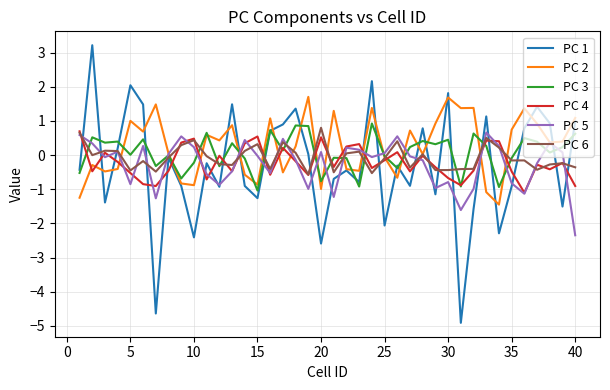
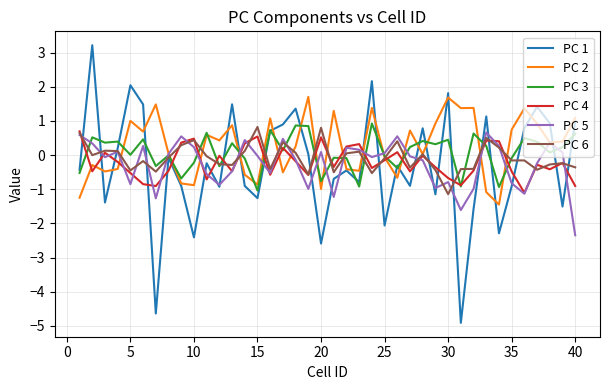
PC 6, 15: 0.3 -> 0.8
PC 6, 30: -0.4 -> -1.1
